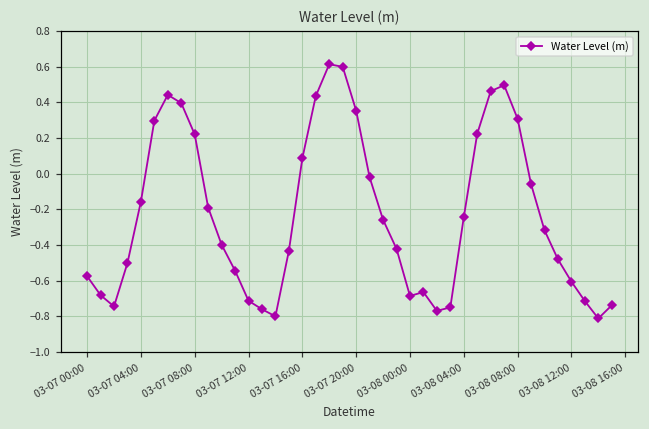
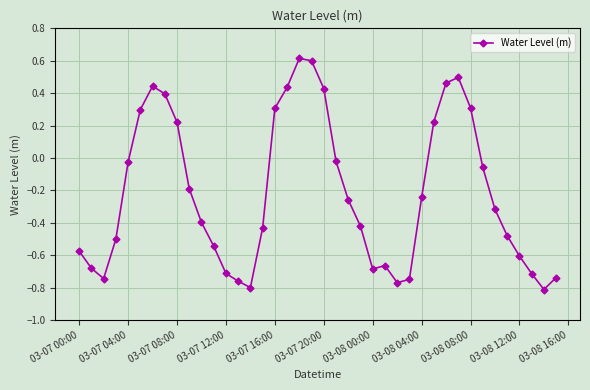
03-07 04:00: -0.16 -> -0.03
03-07 16:00: 0.09 -> 0.31
03-07 20:00: 0.35 -> 0.43
